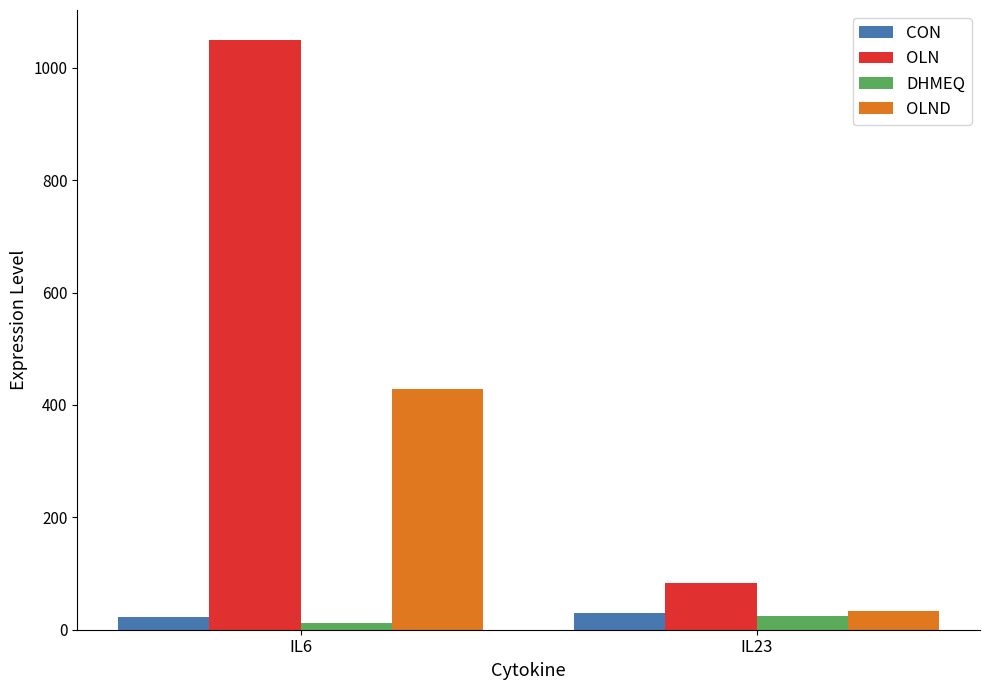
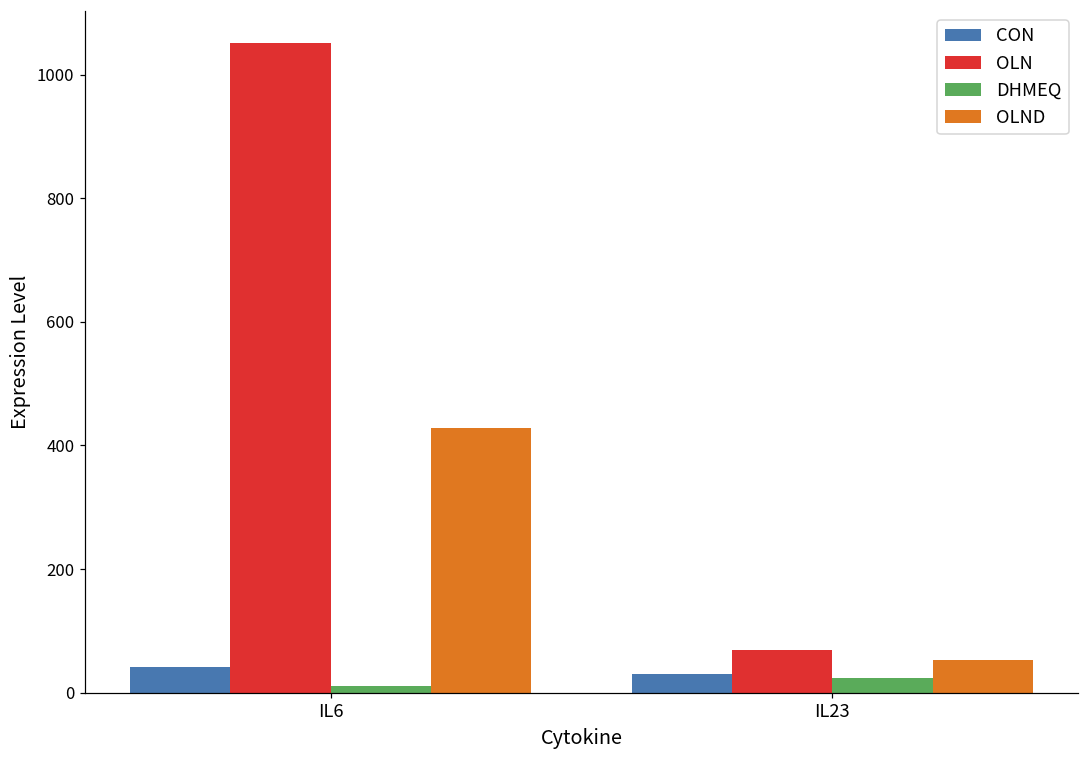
CON, IL6: 20 -> 40
OLN, IL23: 80 -> 70
OLND, IL23: 30 -> 50
